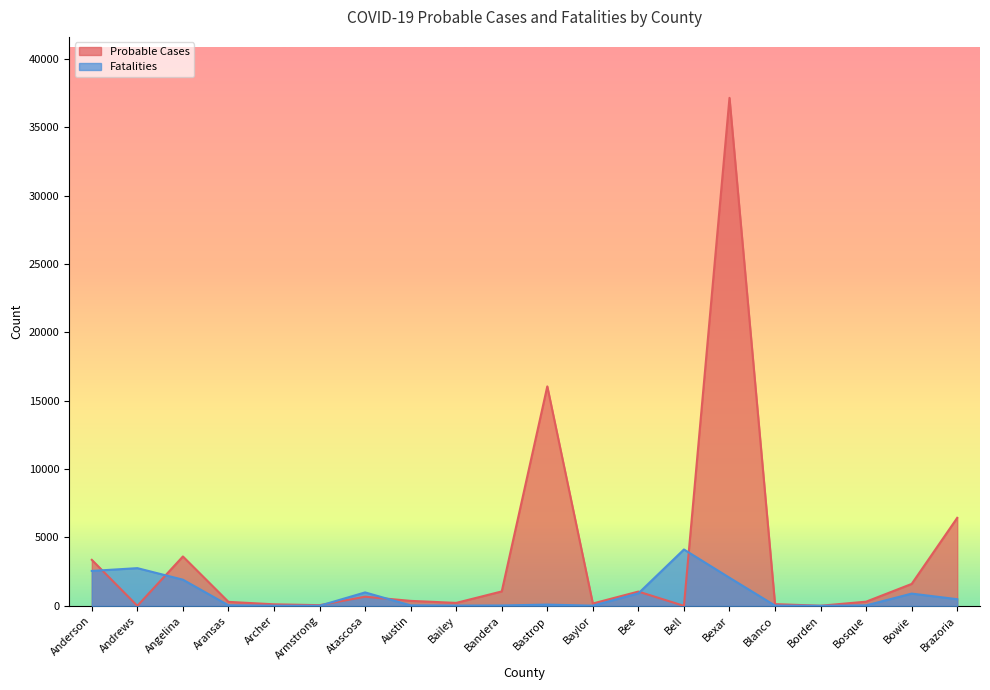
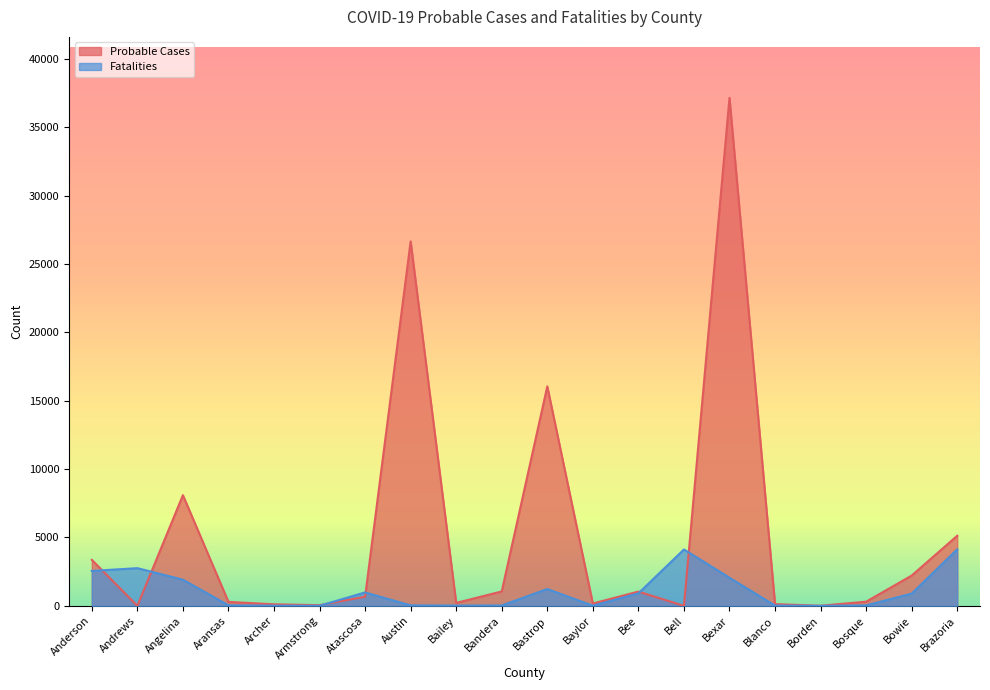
Probable Cases, Angelina: 3600 -> 8100
Probable Cases, Austin: 400 -> 26700
Fatalities, Bastrop: 100 -> 1200
Probable Cases, Bowie: 1600 -> 2200
Probable Cases, Brazoria: 6400 -> 5100
Fatalities, Brazoria: 500 -> 4100
